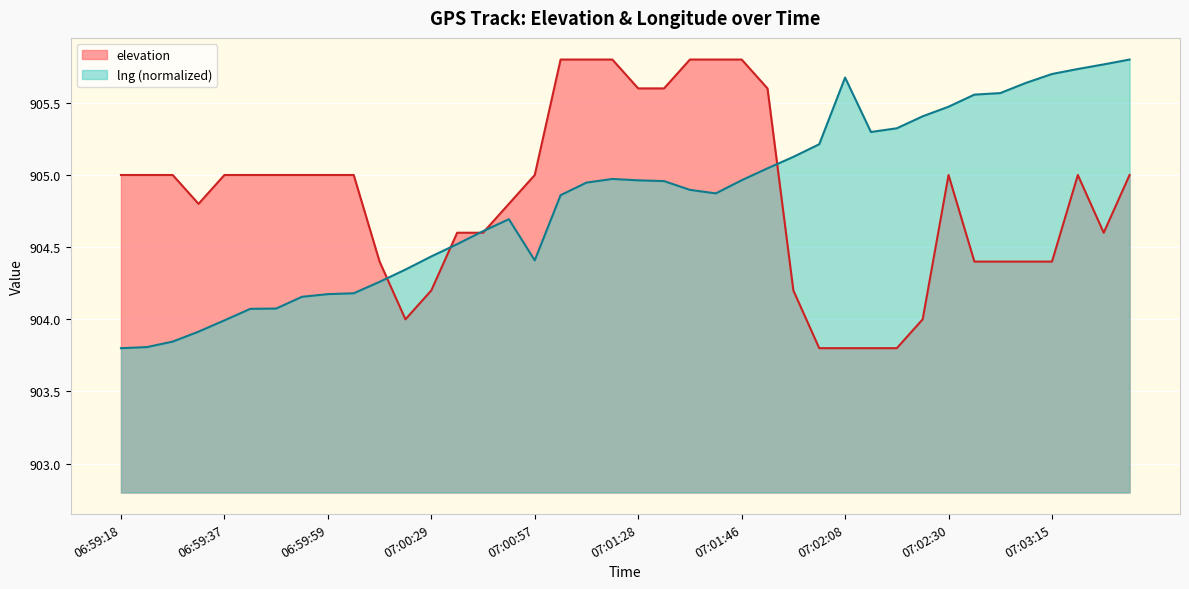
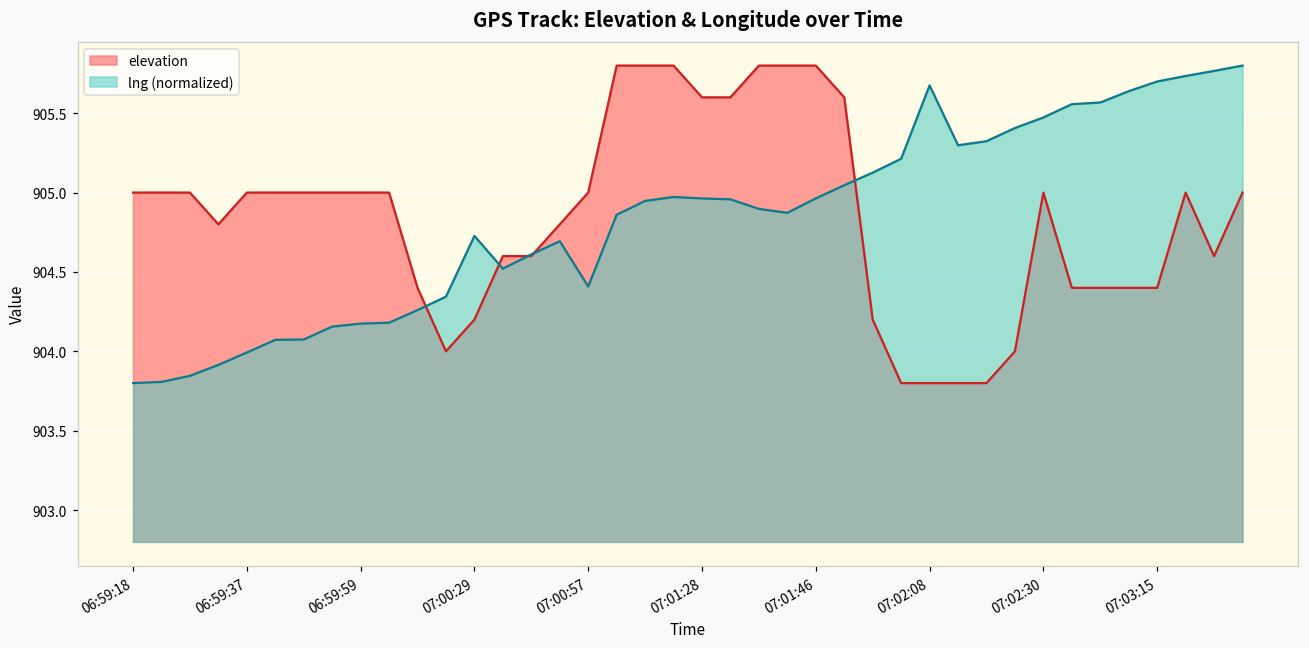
lng (normalized), 07:00:29: 904.44 -> 904.73
